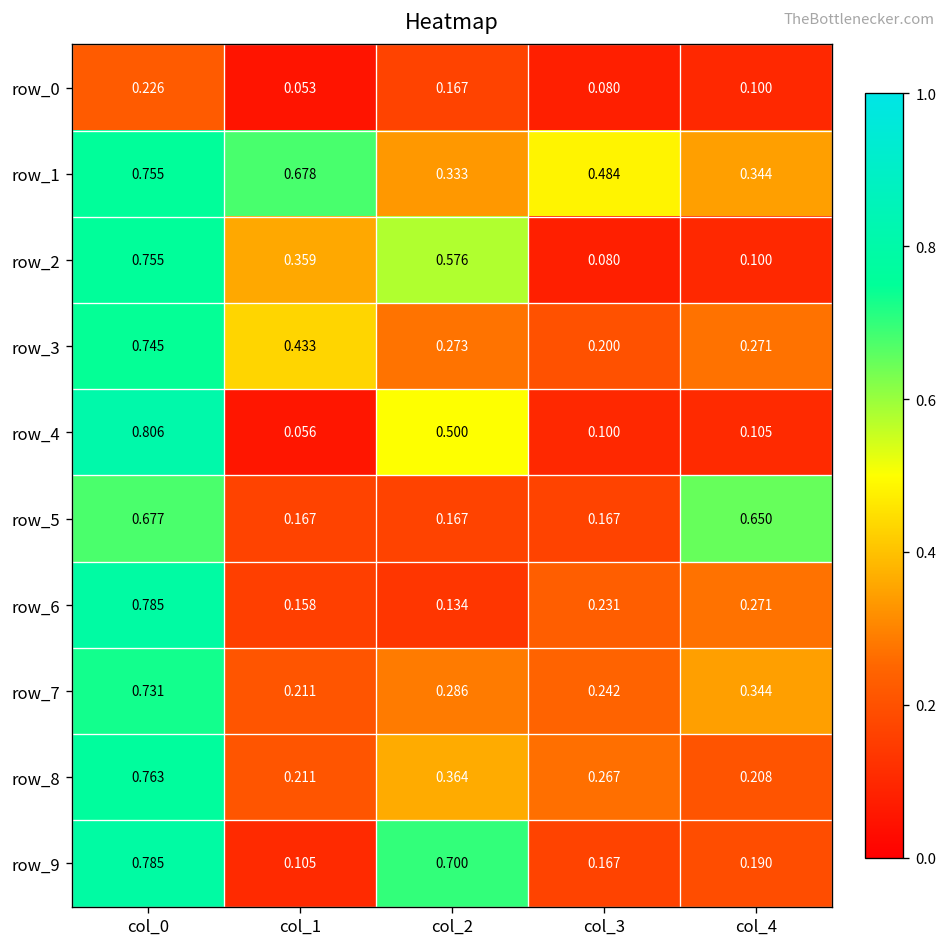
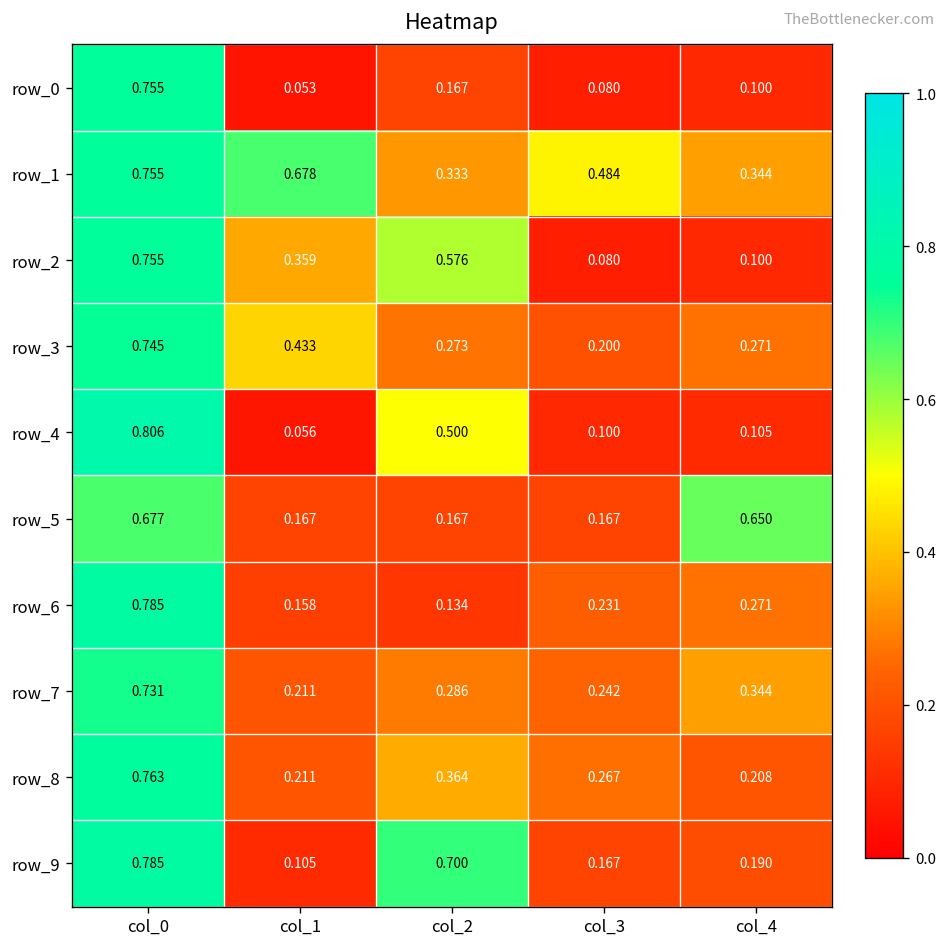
row_0, col_0: 0.226 -> 0.755
